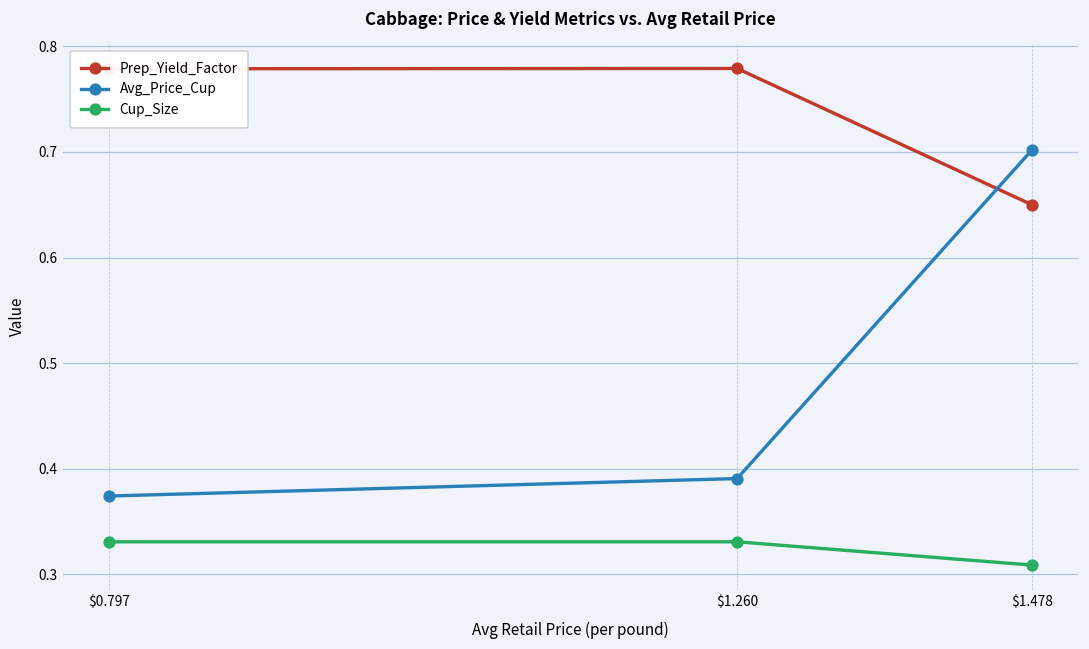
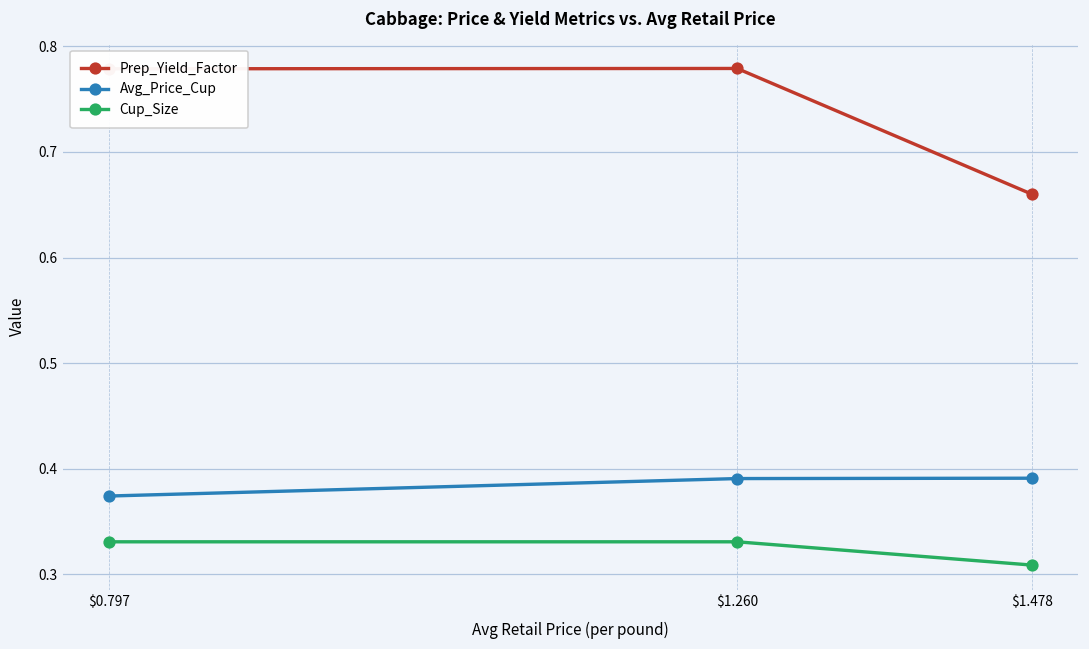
Prep_Yield_Factor, $1.478: 0.65 -> 0.66
Avg_Price_Cup, $1.478: 0.70 -> 0.39
